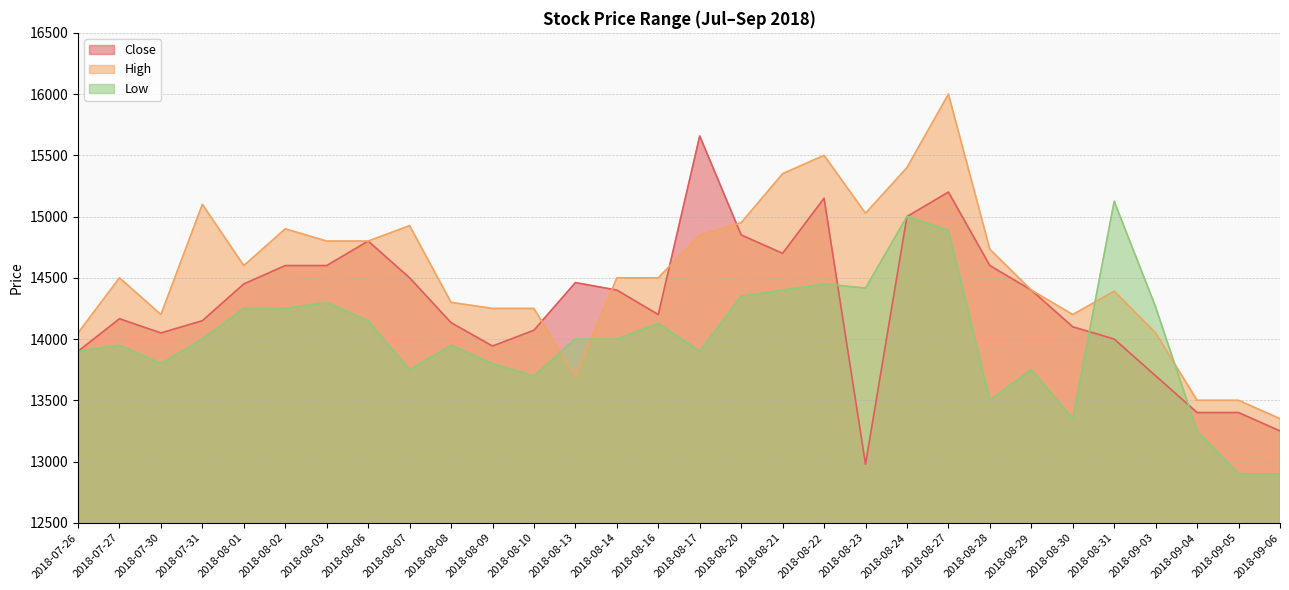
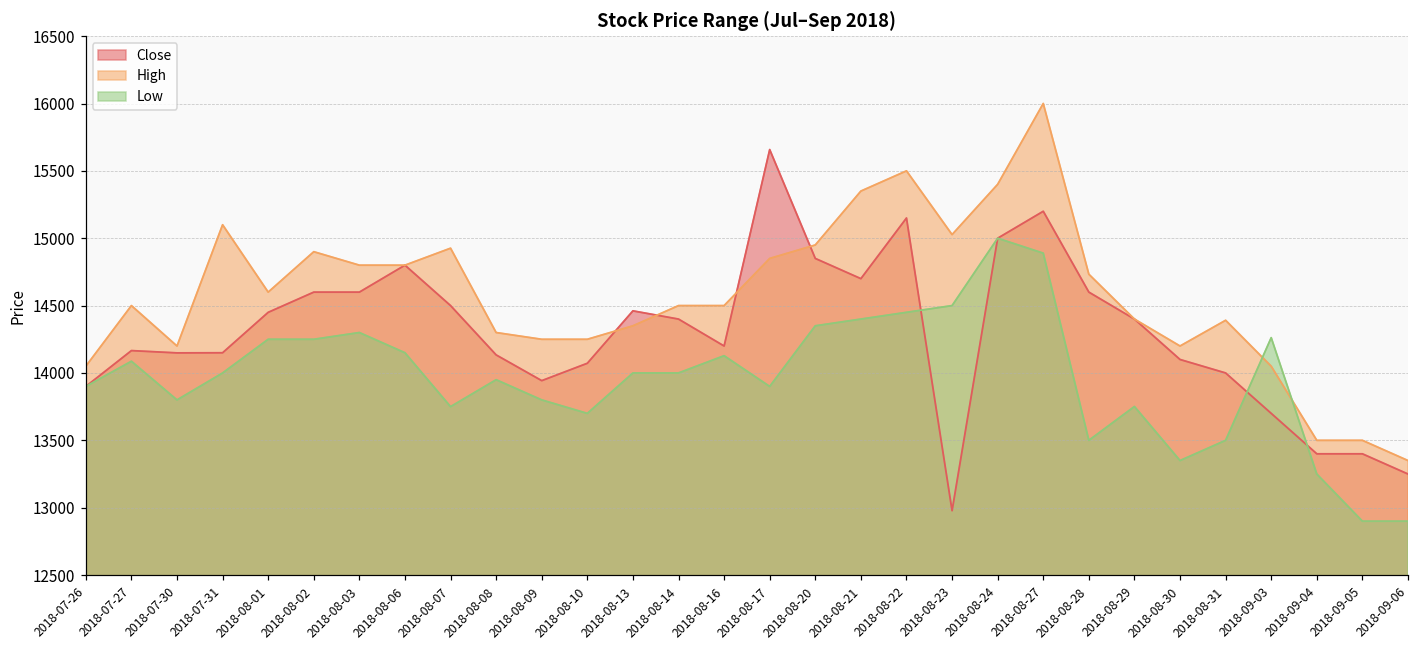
Low, 2018-07-27: 13950 -> 14090
Close, 2018-07-30: 14050 -> 14150
High, 2018-08-13: 13690 -> 14350
Low, 2018-08-23: 14420 -> 14500
Low, 2018-08-31: 15130 -> 13500
